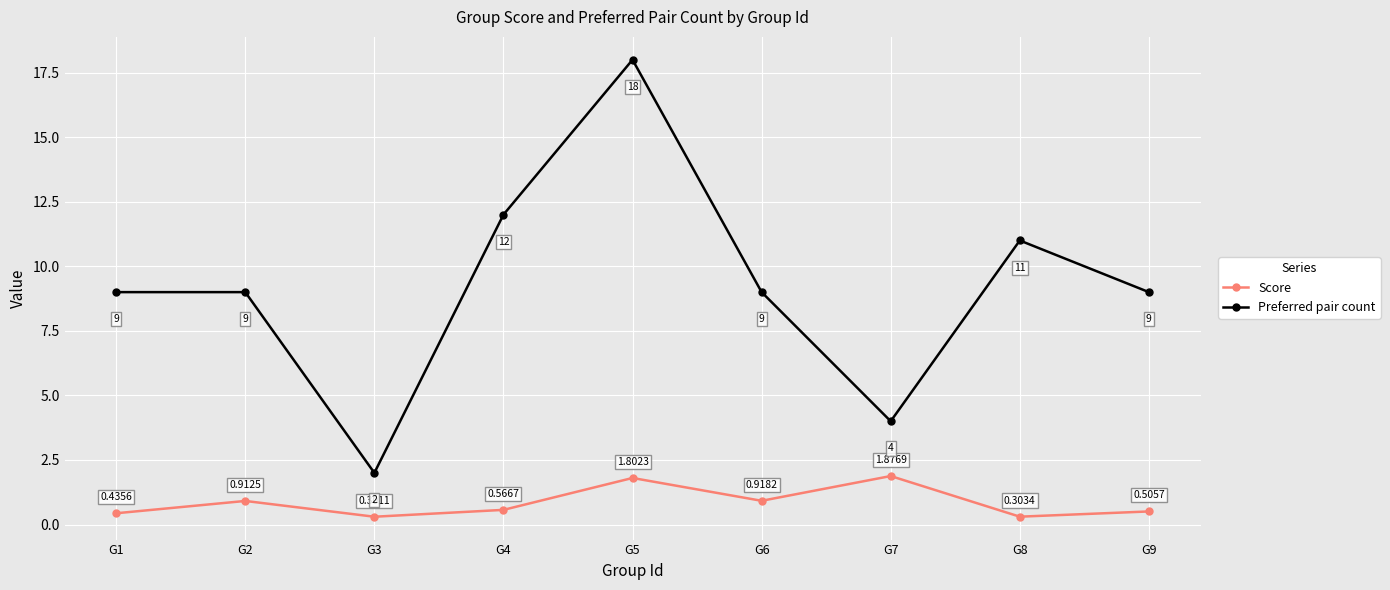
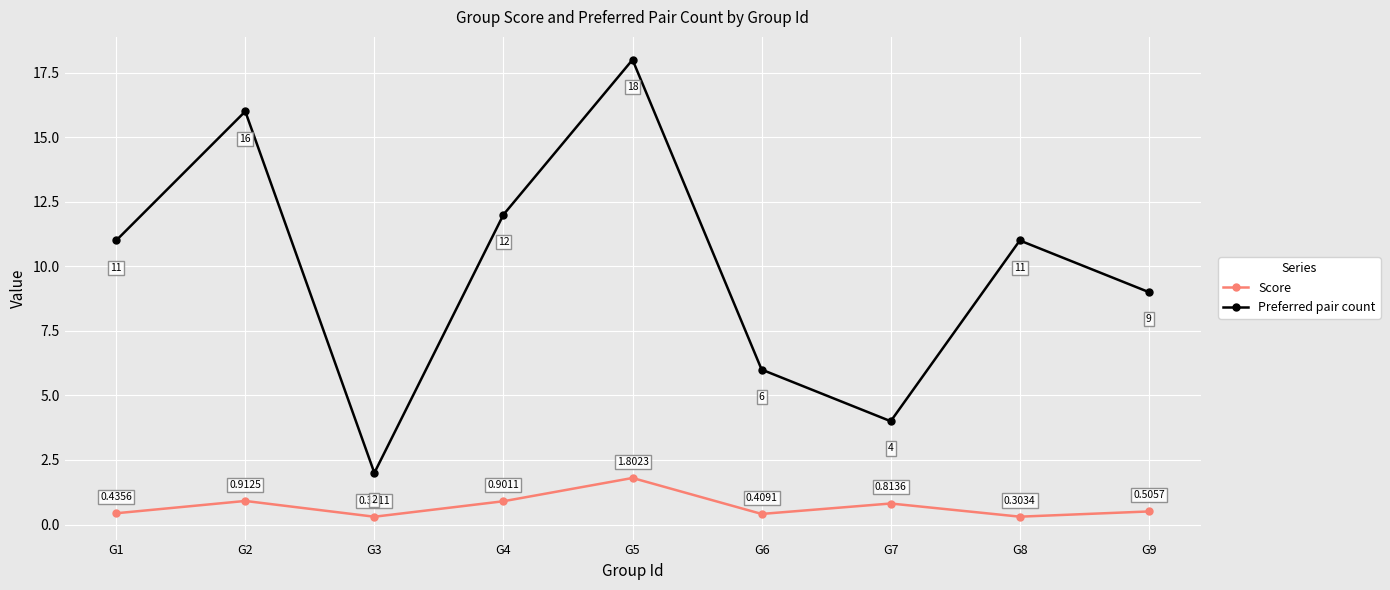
Preferred pair count, G1: 9 -> 11
Preferred pair count, G2: 9 -> 16
Score, G4: 0.5667 -> 0.9011
Score, G6: 0.9182 -> 0.4091
Preferred pair count, G6: 9 -> 6
Score, G7: 1.8769 -> 0.8136
